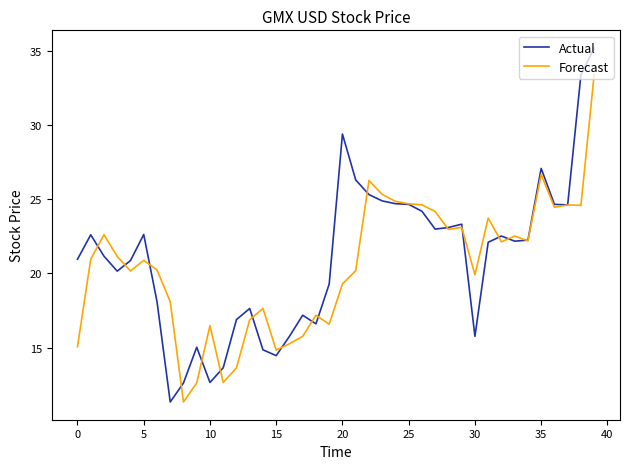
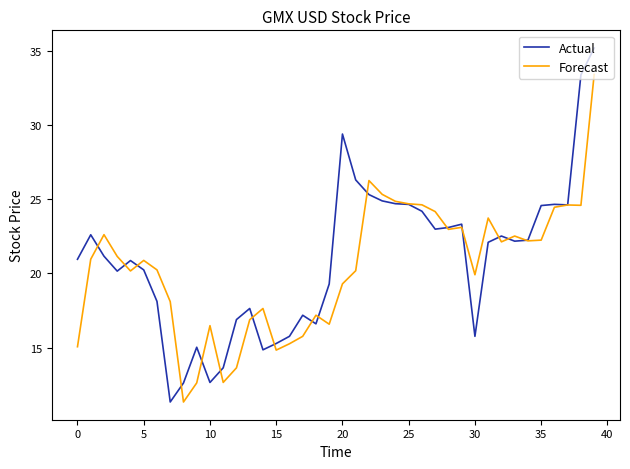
Actual, 5: 22.6 -> 20.2
Actual, 15: 14.5 -> 15.3
Actual, 35: 27.1 -> 24.6
Forecast, 35: 26.7 -> 22.2
